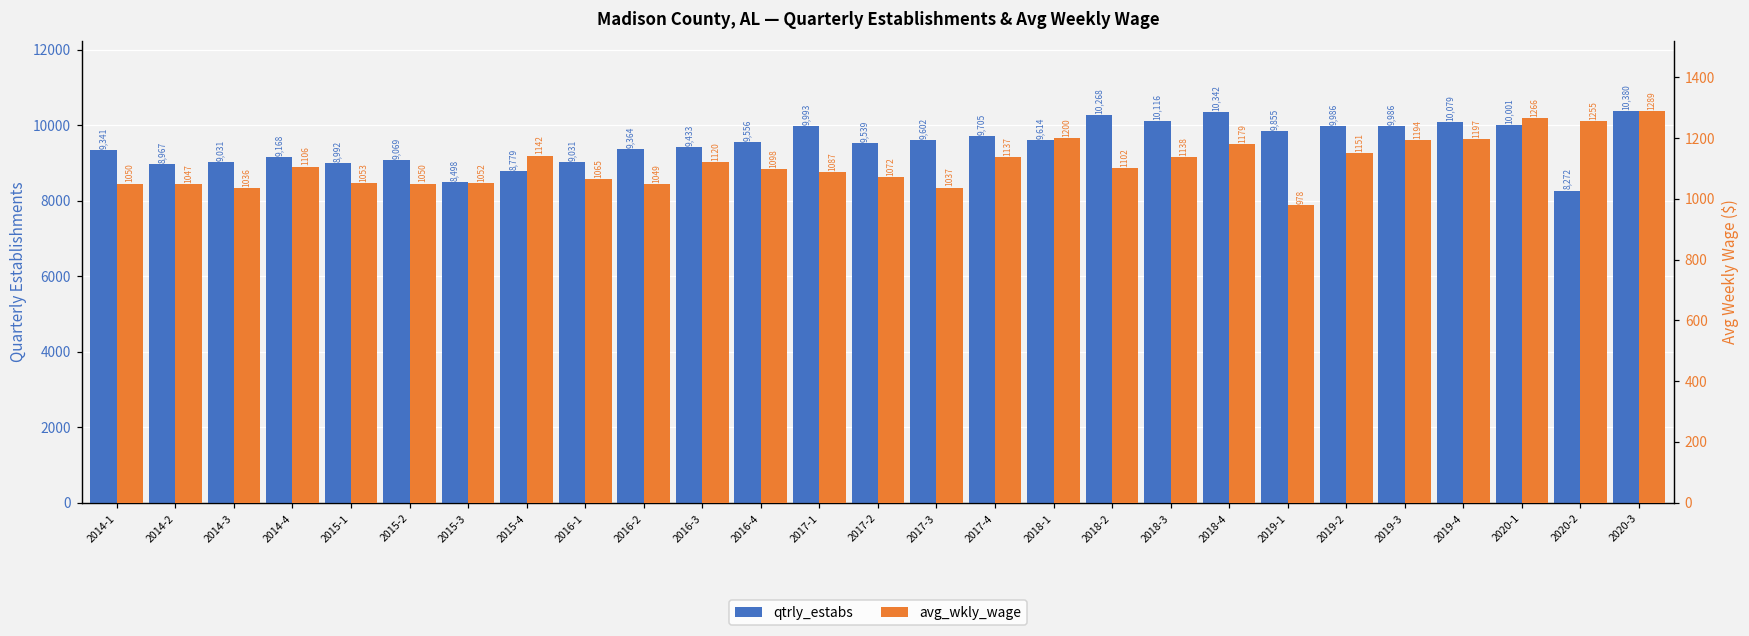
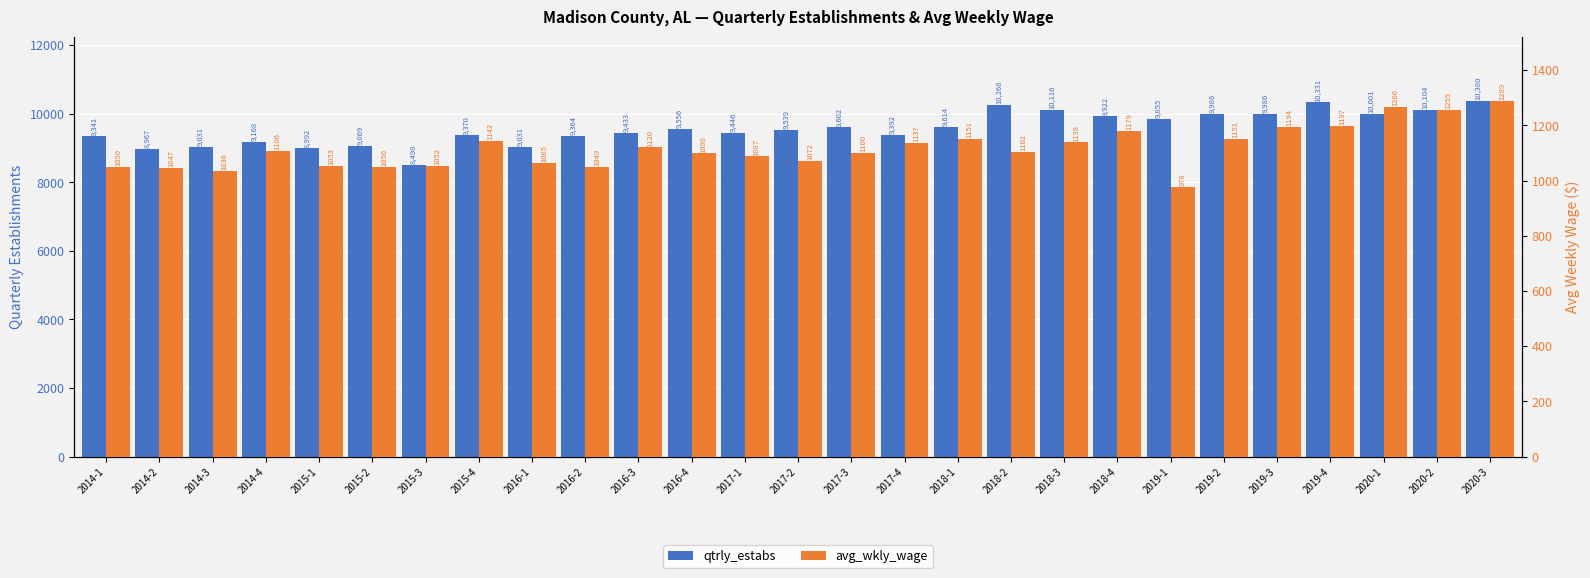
qtrly_estabs, 2015-4: 8,779 -> 9,370
qtrly_estabs, 2017-1: 9,993 -> 9,446
qtrly_estabs, 2017-4: 9,705 -> 9,392
qtrly_estabs, 2018-4: 10,342 -> 9,922
qtrly_estabs, 2019-4: 10,079 -> 10,331
qtrly_estabs, 2020-2: 8,272 -> 10,104
avg_wkly_wage, 2017-3: 1037 -> 1100
avg_wkly_wage, 2018-1: 1200 -> 1151
